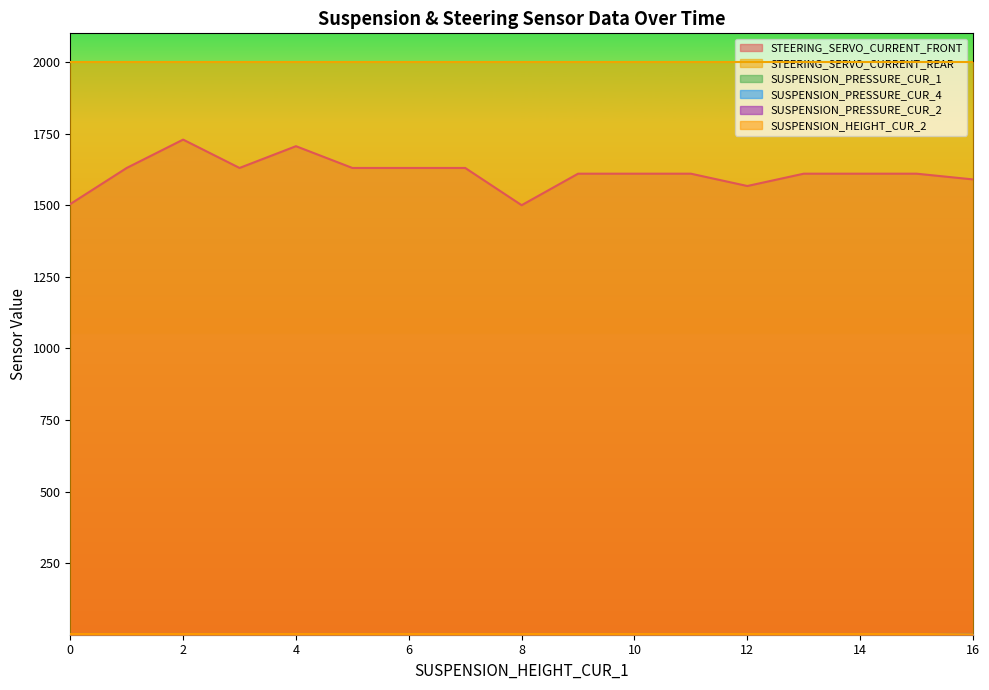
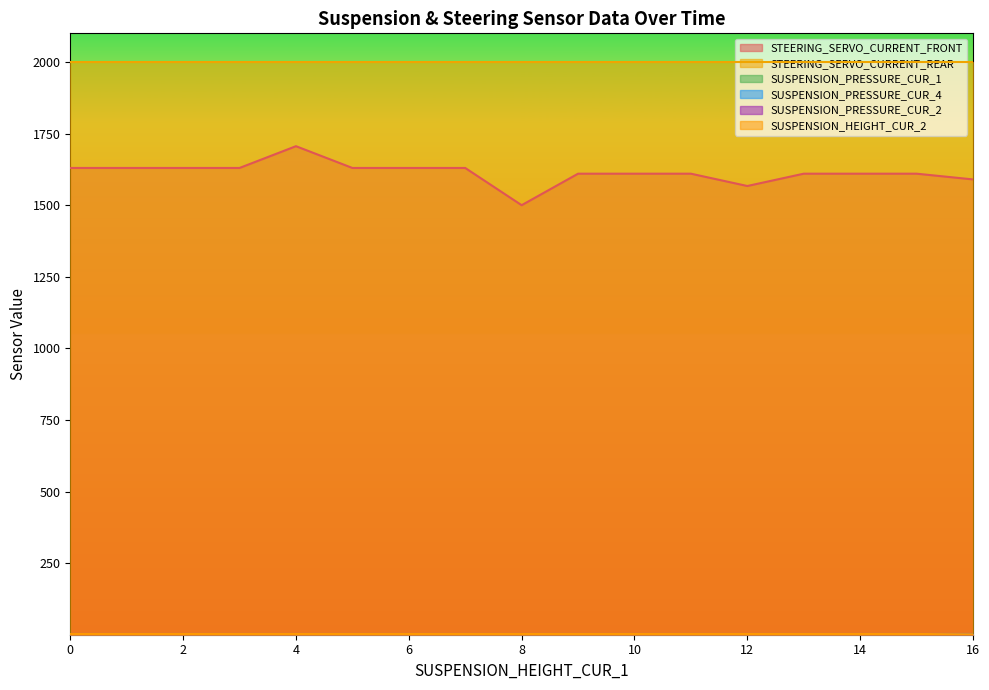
STEERING_SERVO_CURRENT_FRONT, 0: 1500 -> 1630
STEERING_SERVO_CURRENT_FRONT, 2: 1730 -> 1630
